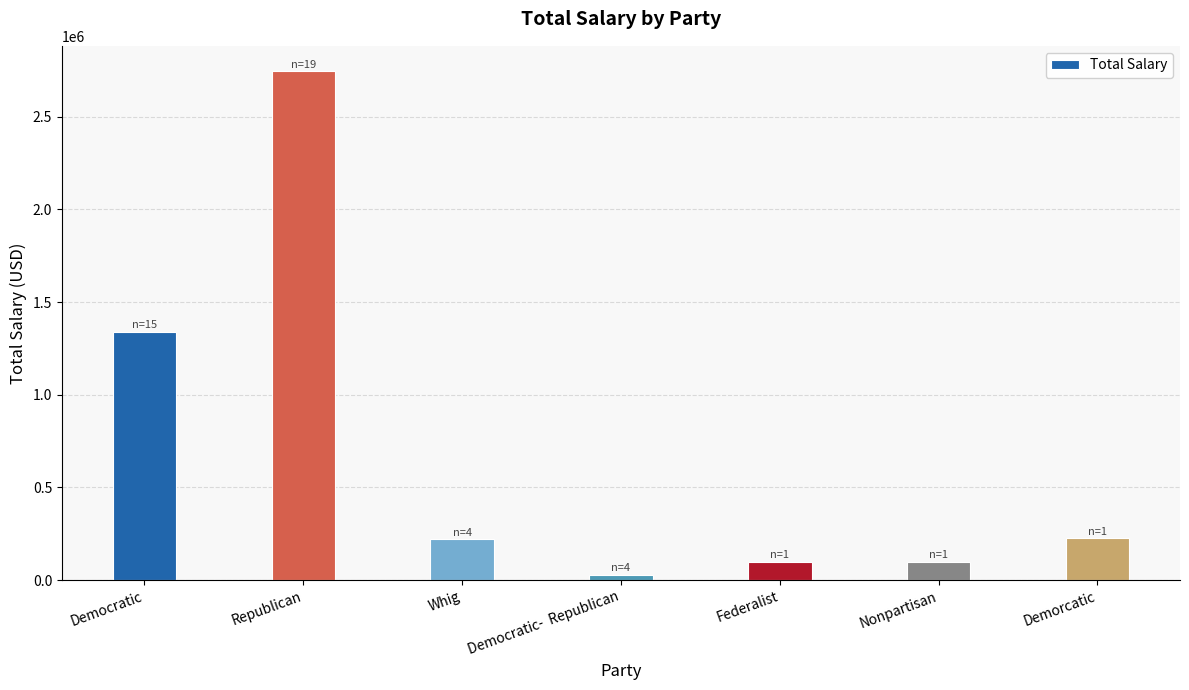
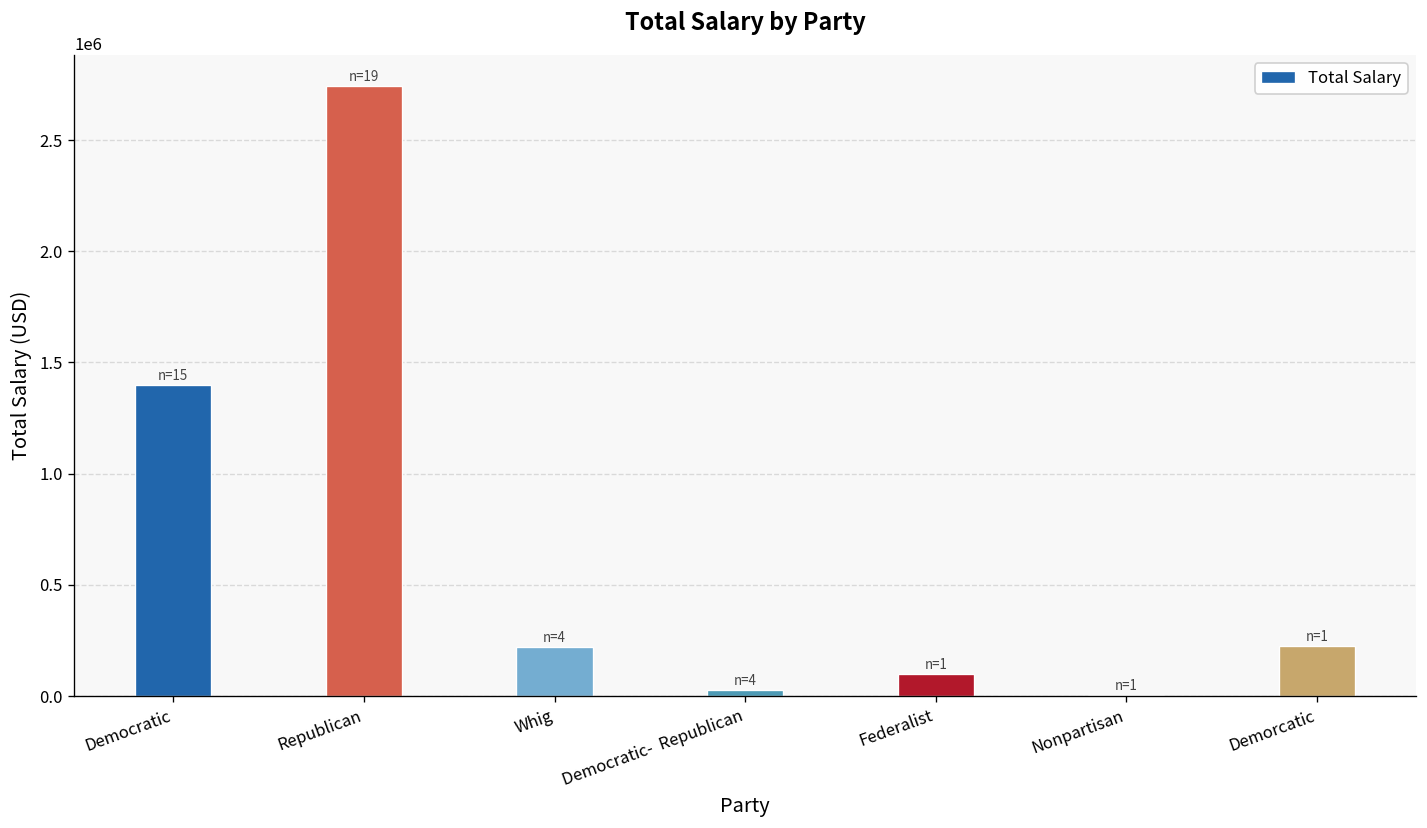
Democratic: 1340000 -> 1400000
Nonpartisan: 100000 -> 10000
